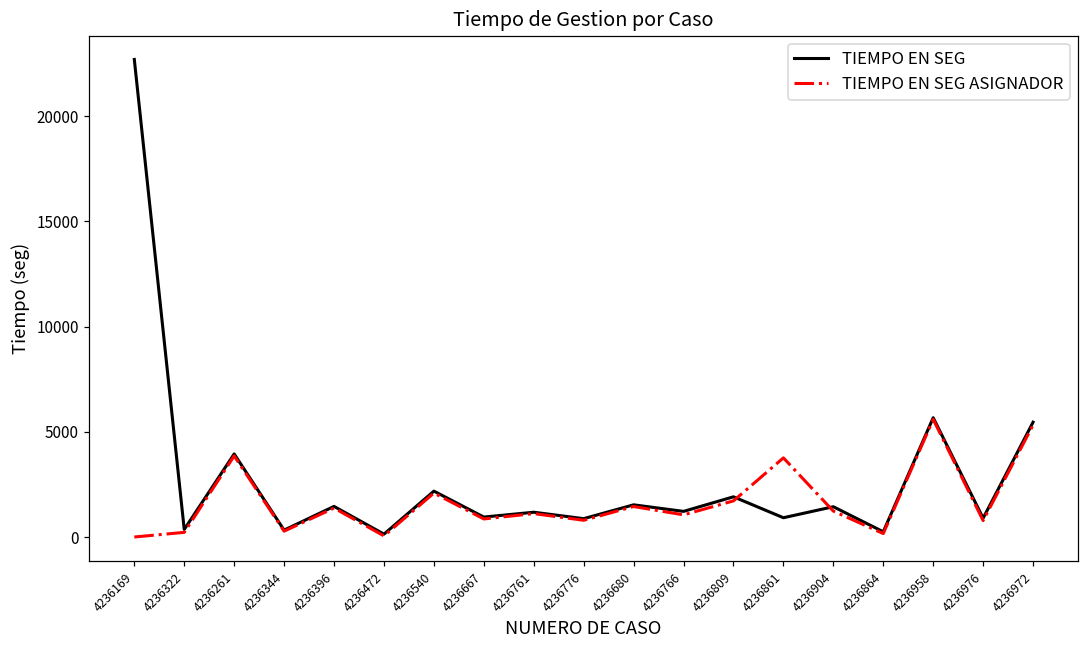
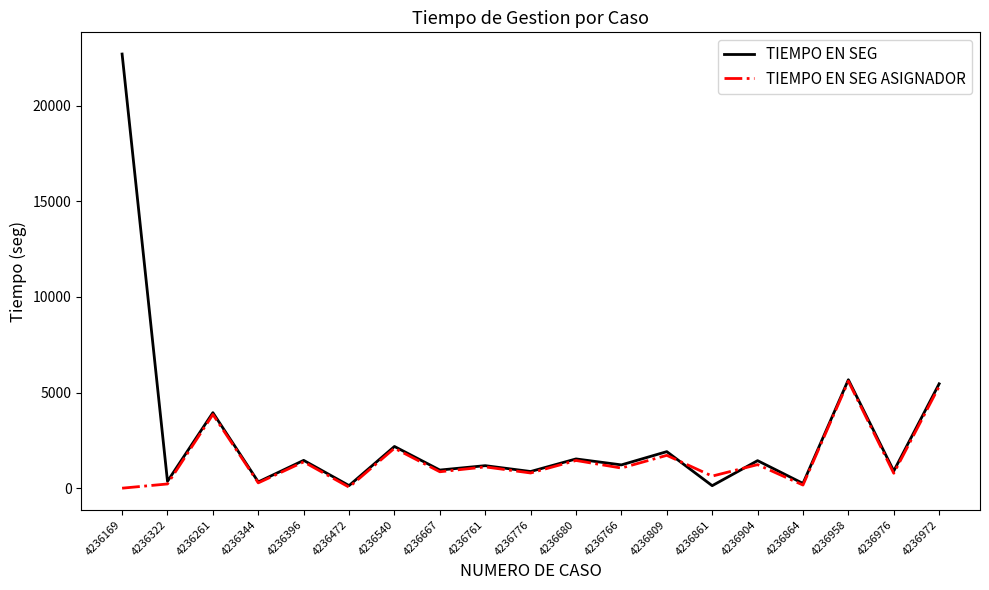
TIEMPO EN SEG, 4236861: 900 -> 100
TIEMPO EN SEG ASIGNADOR, 4236861: 3800 -> 600
